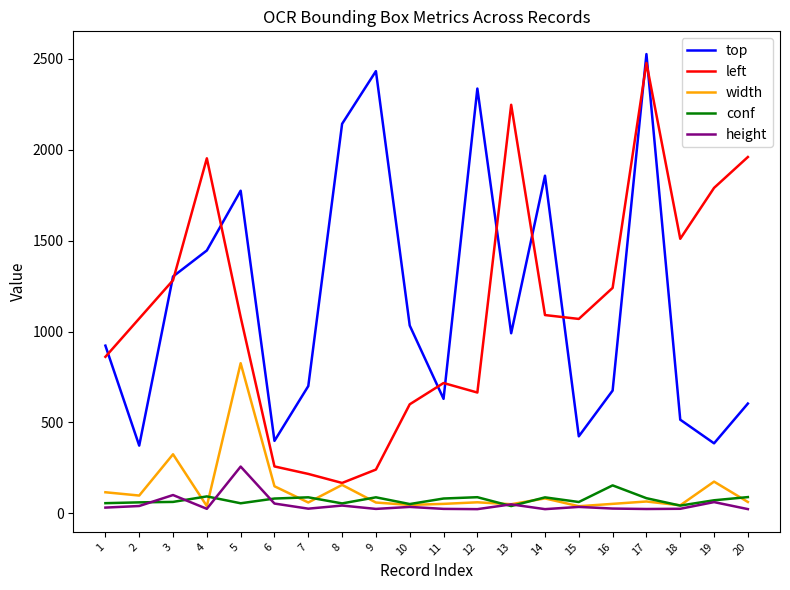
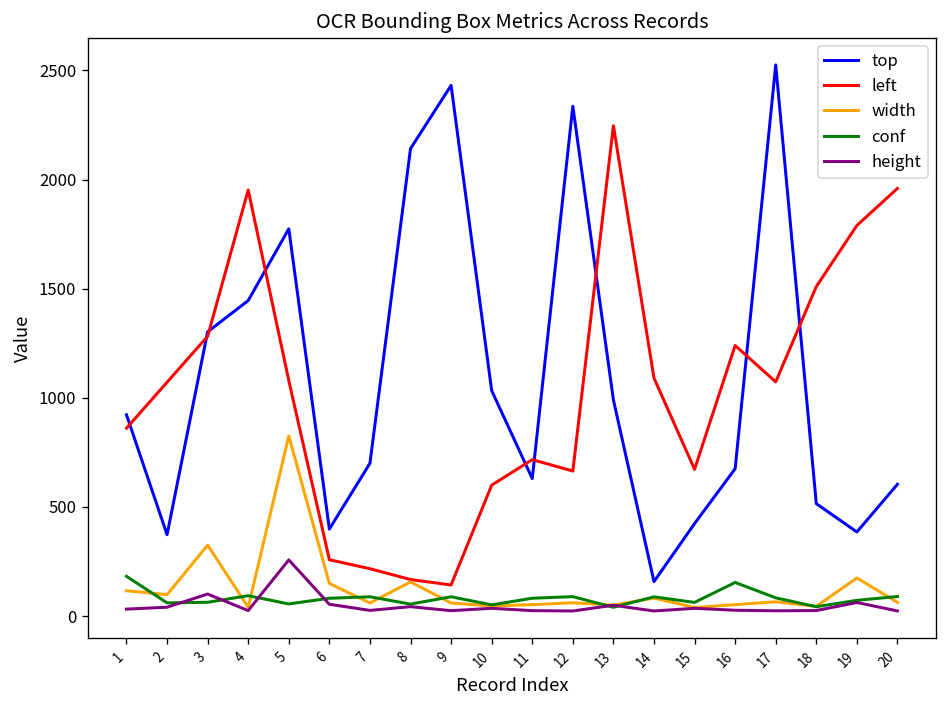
conf, 1: 60 -> 180
left, 9: 240 -> 140
top, 14: 1860 -> 160
left, 15: 1070 -> 670
left, 17: 2480 -> 1070
